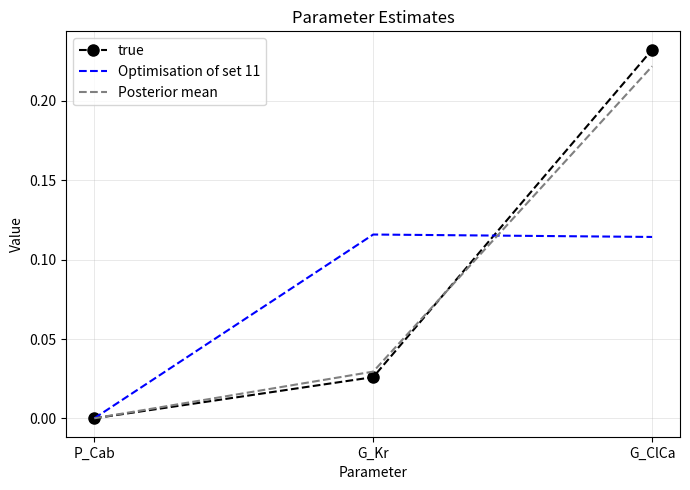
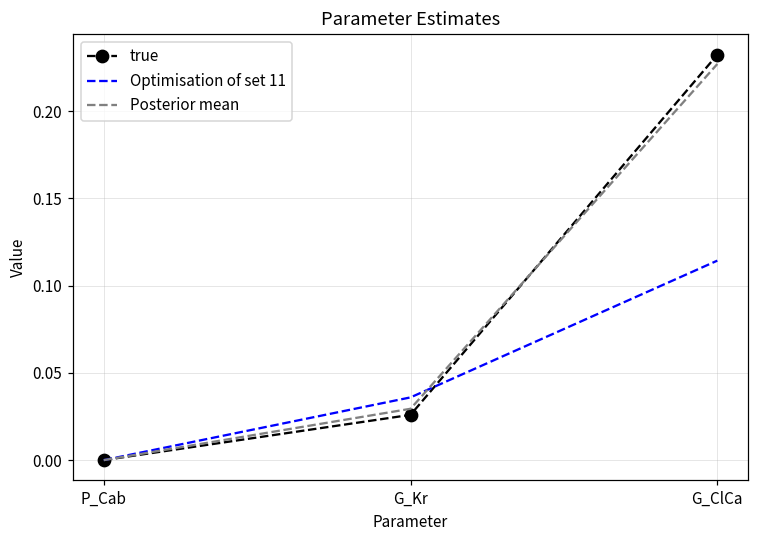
Optimisation of set 11, G_Kr: 0.116 -> 0.036
Posterior mean, G_ClCa: 0.222 -> 0.227
